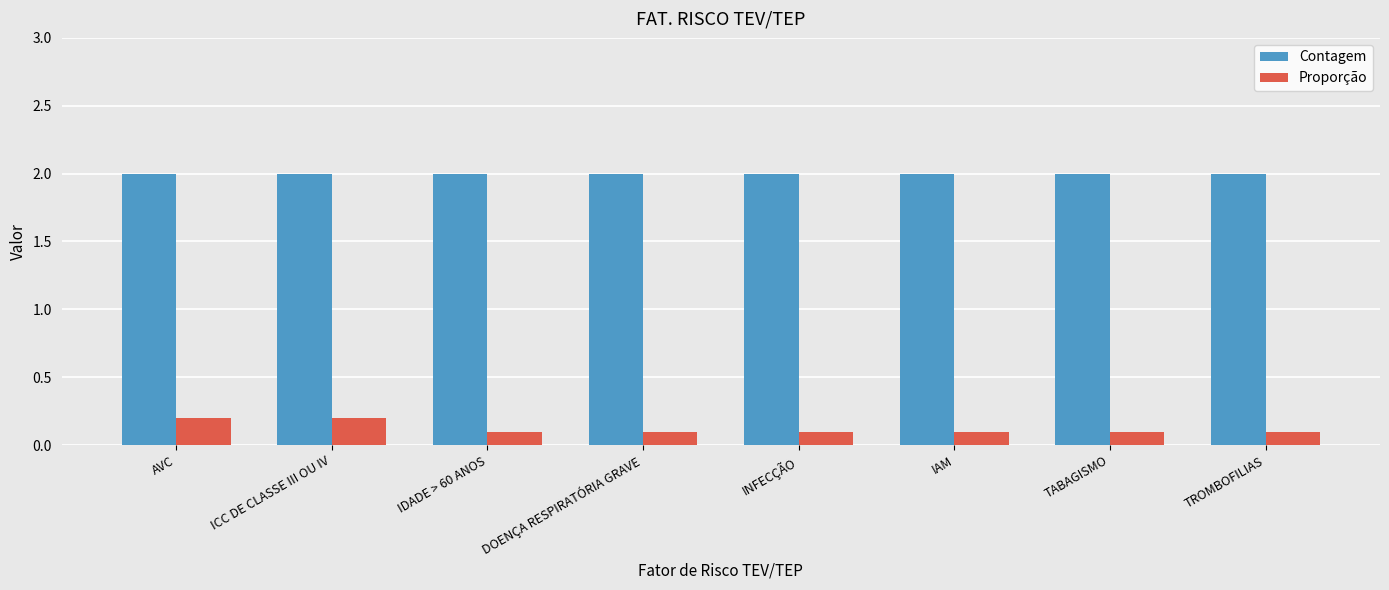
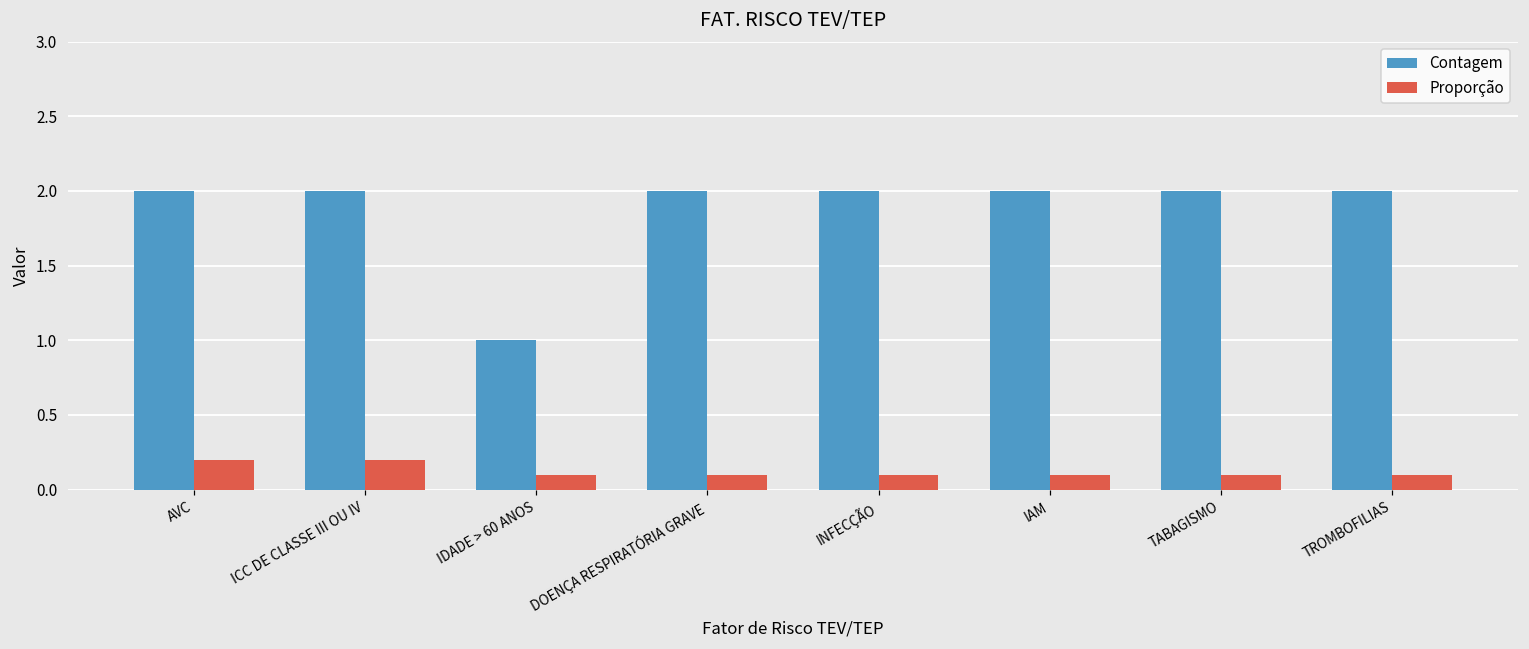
Contagem, IDADE > 60 ANOS: 2 -> 1
